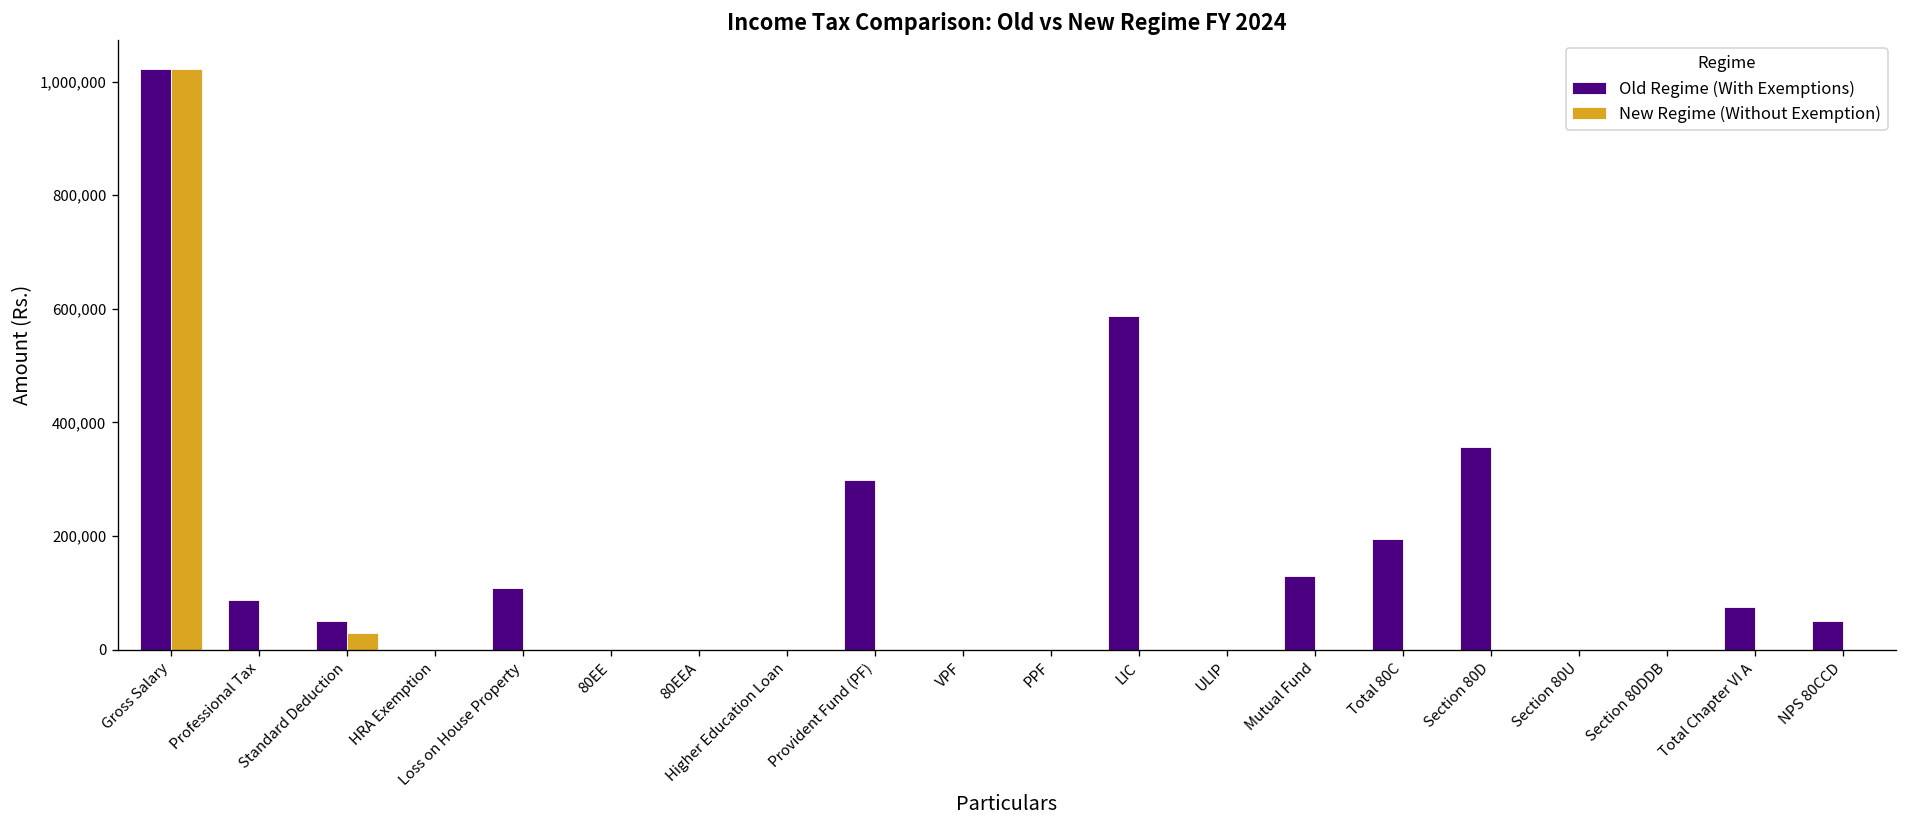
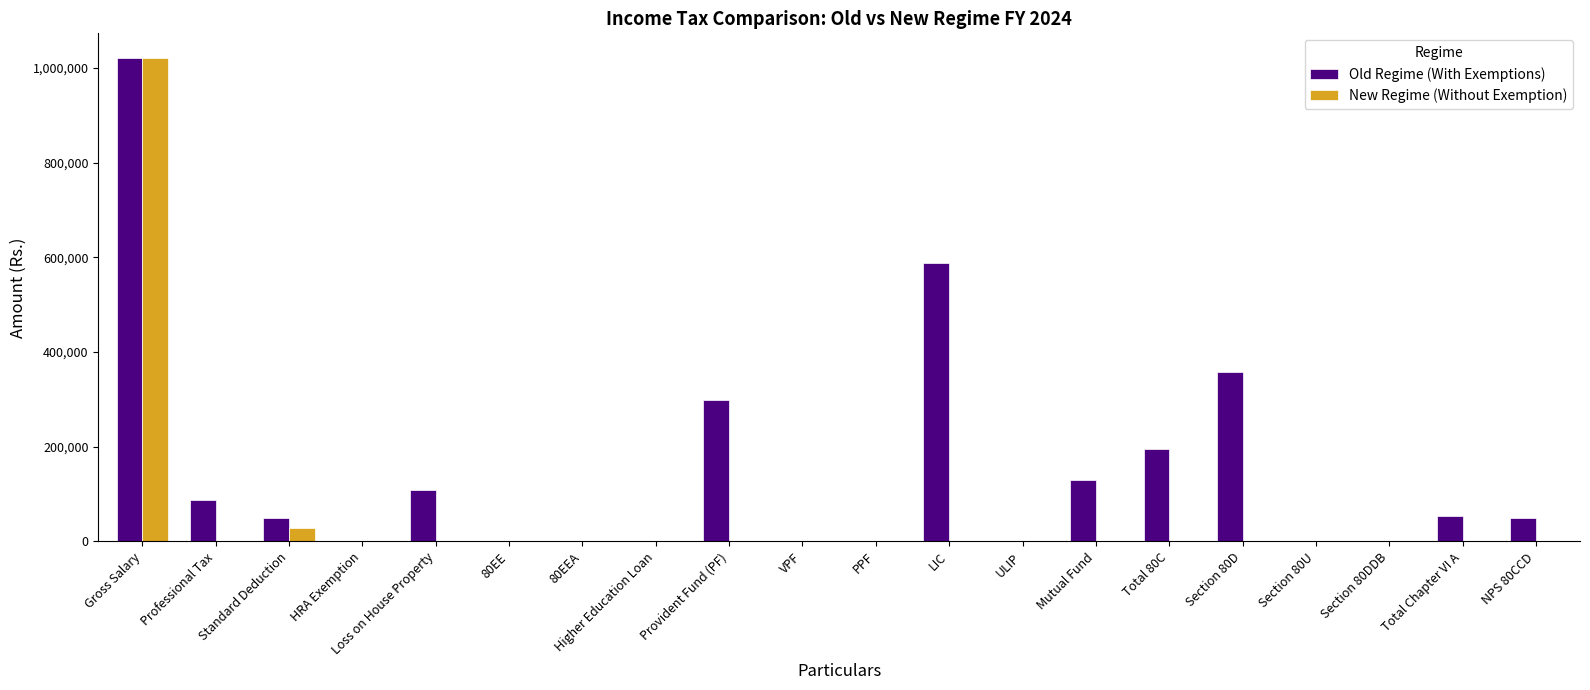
Old Regime (With Exemptions), Total Chapter VI A: 80,000 -> 50,000
